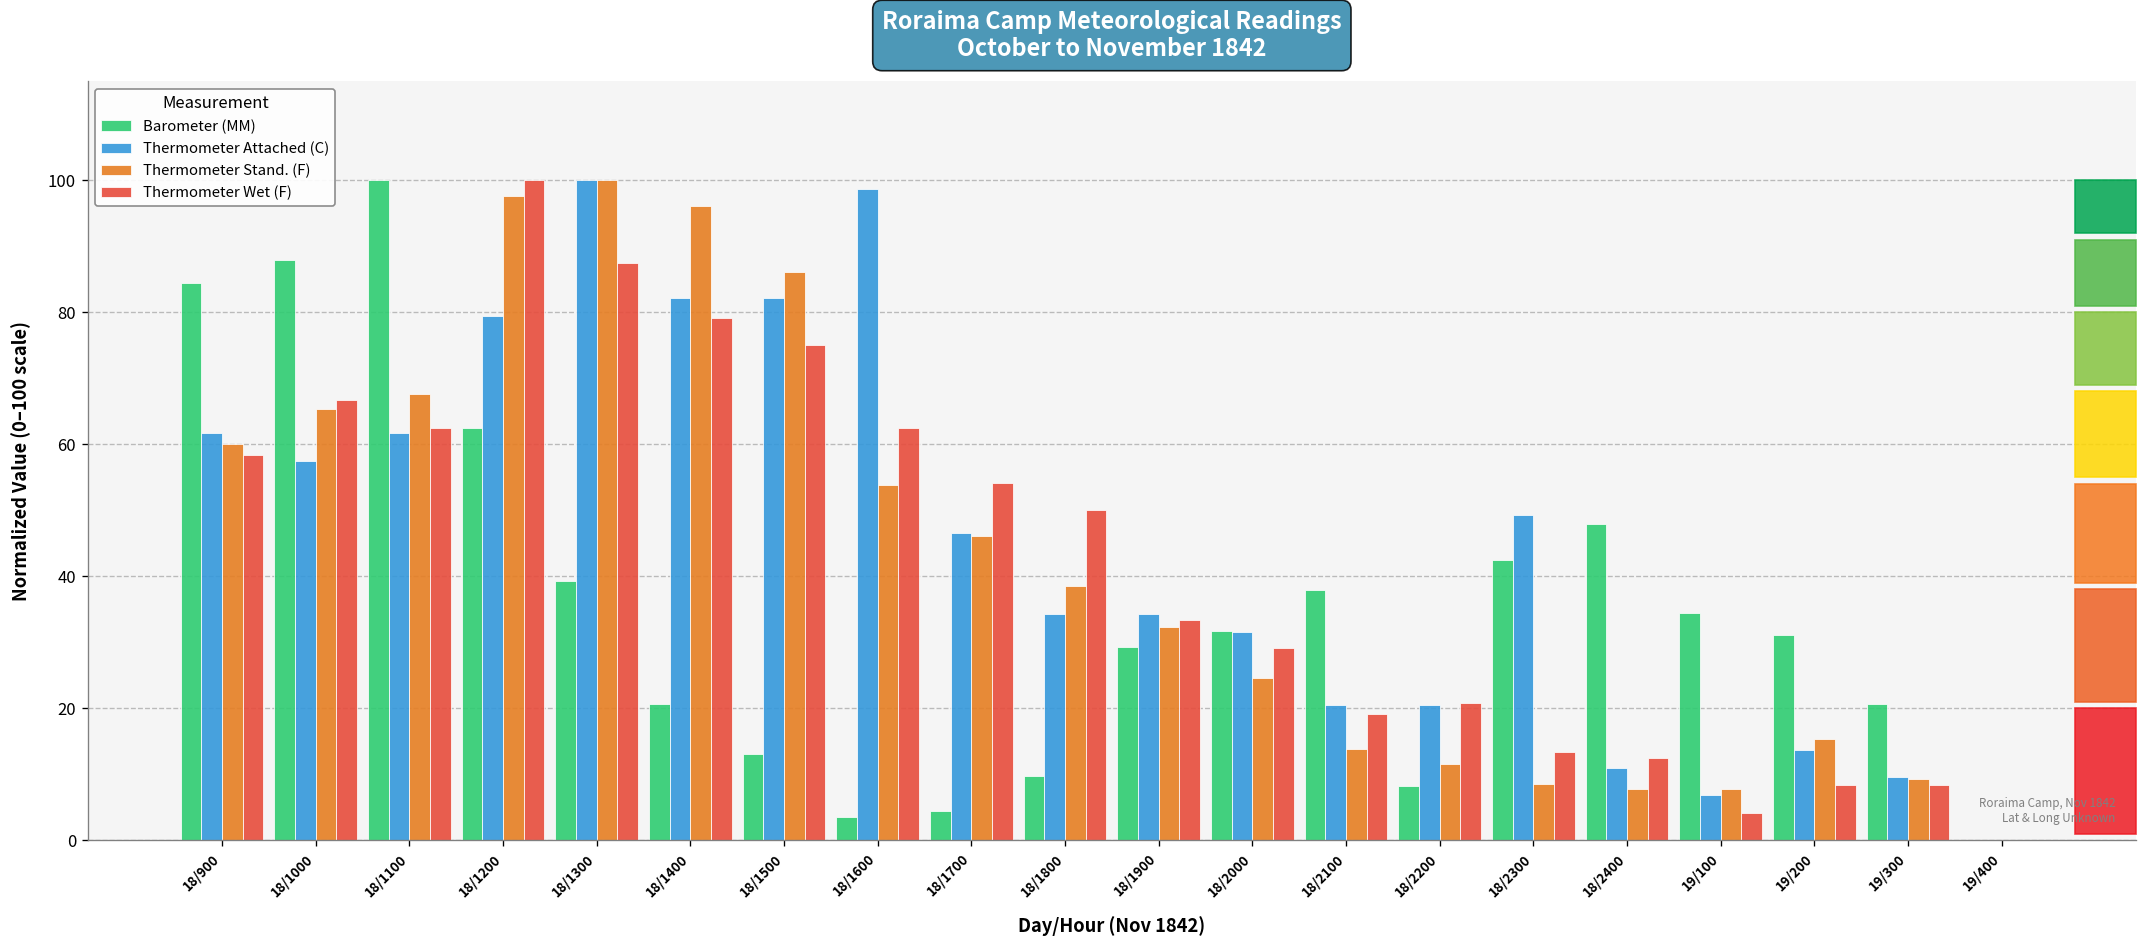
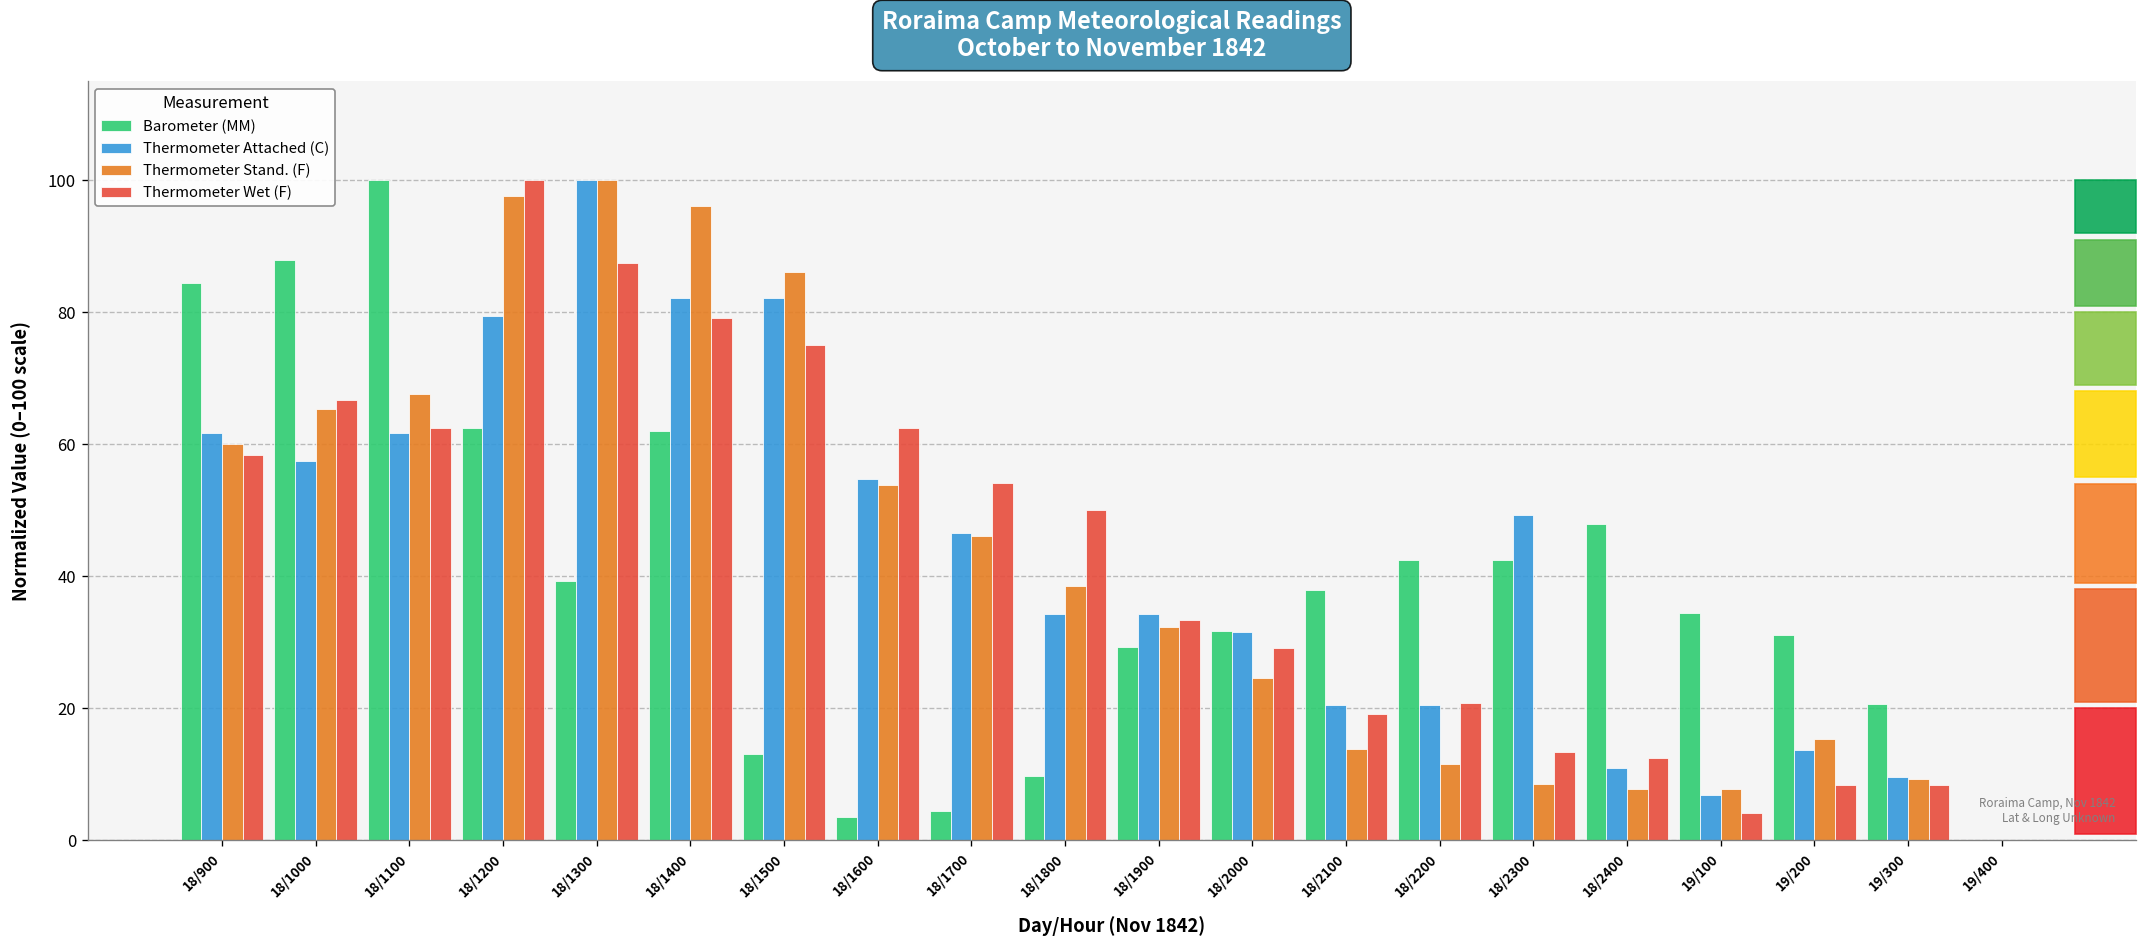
Barometer (MM), 18/1400: 21 -> 62
Thermometer Attached (C), 18/1600: 99 -> 55
Barometer (MM), 18/2200: 8 -> 42
